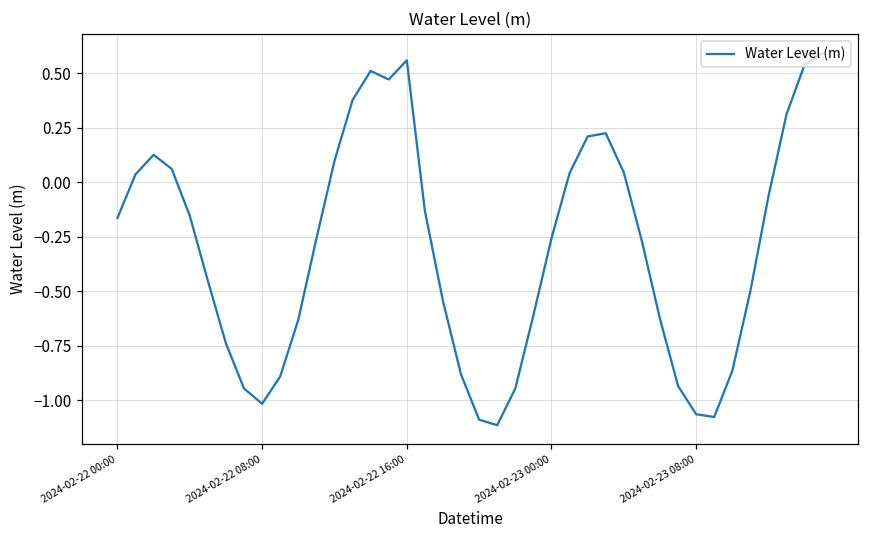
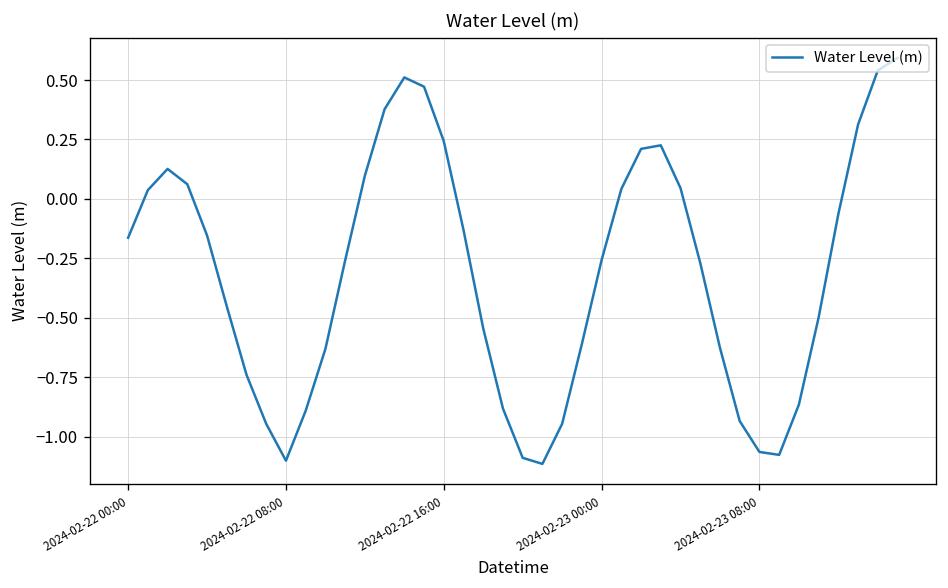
2024-02-22 08:00: -1.02 -> -1.10
2024-02-22 16:00: 0.56 -> 0.24
